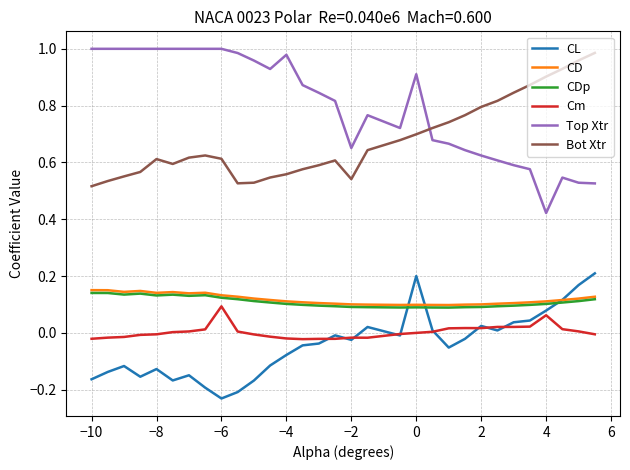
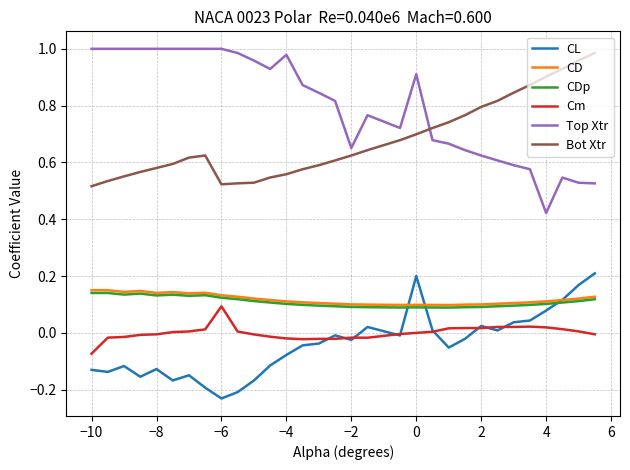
CL, −10: -0.16 -> -0.13
Cm, −10: -0.02 -> -0.07
Bot Xtr, −8: 0.61 -> 0.58
Bot Xtr, −6: 0.61 -> 0.52
Bot Xtr, −2: 0.54 -> 0.62
Cm, 4: 0.06 -> 0.02
